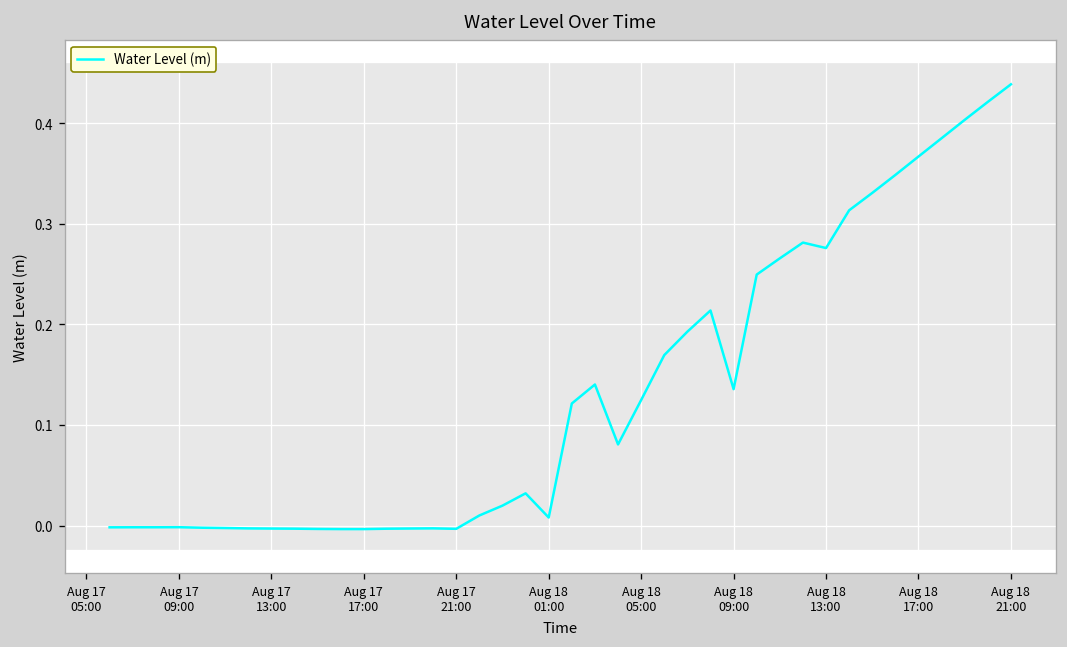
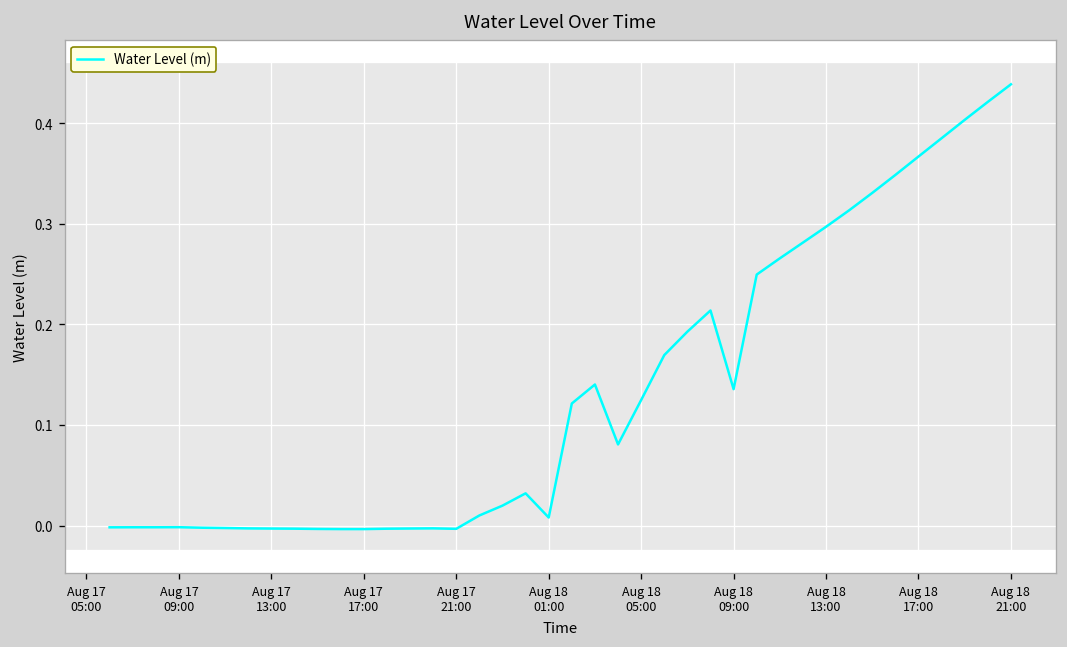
Aug 18 13:00: 0.28 -> 0.30
